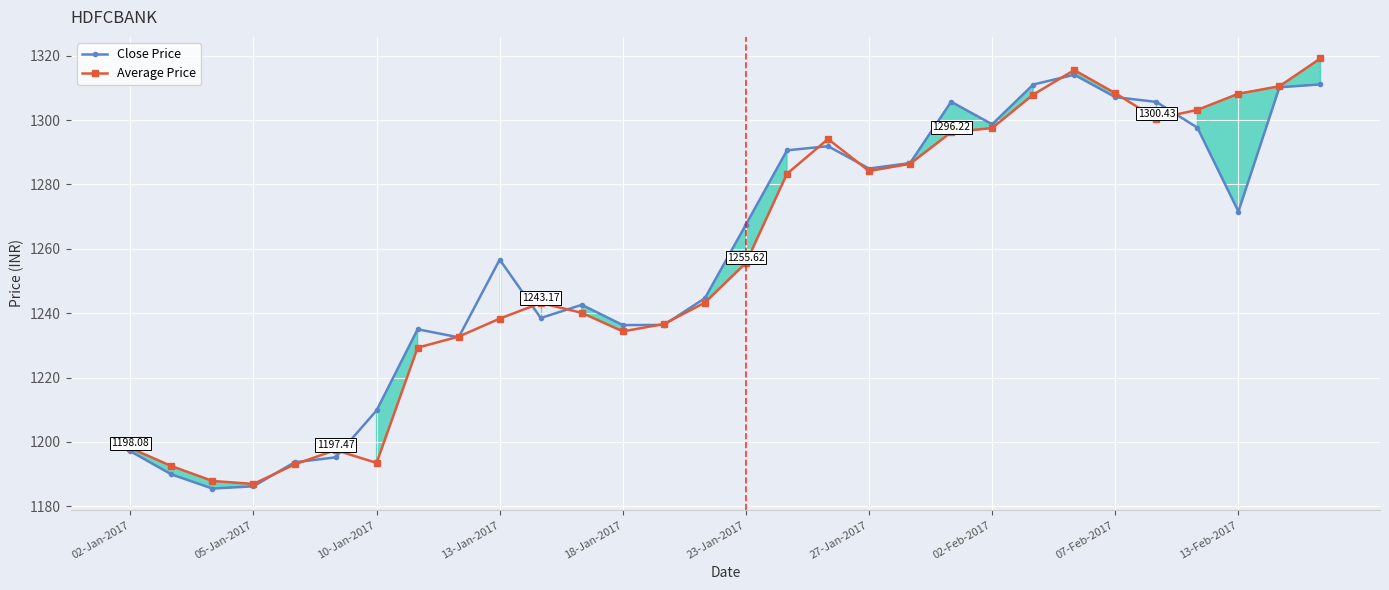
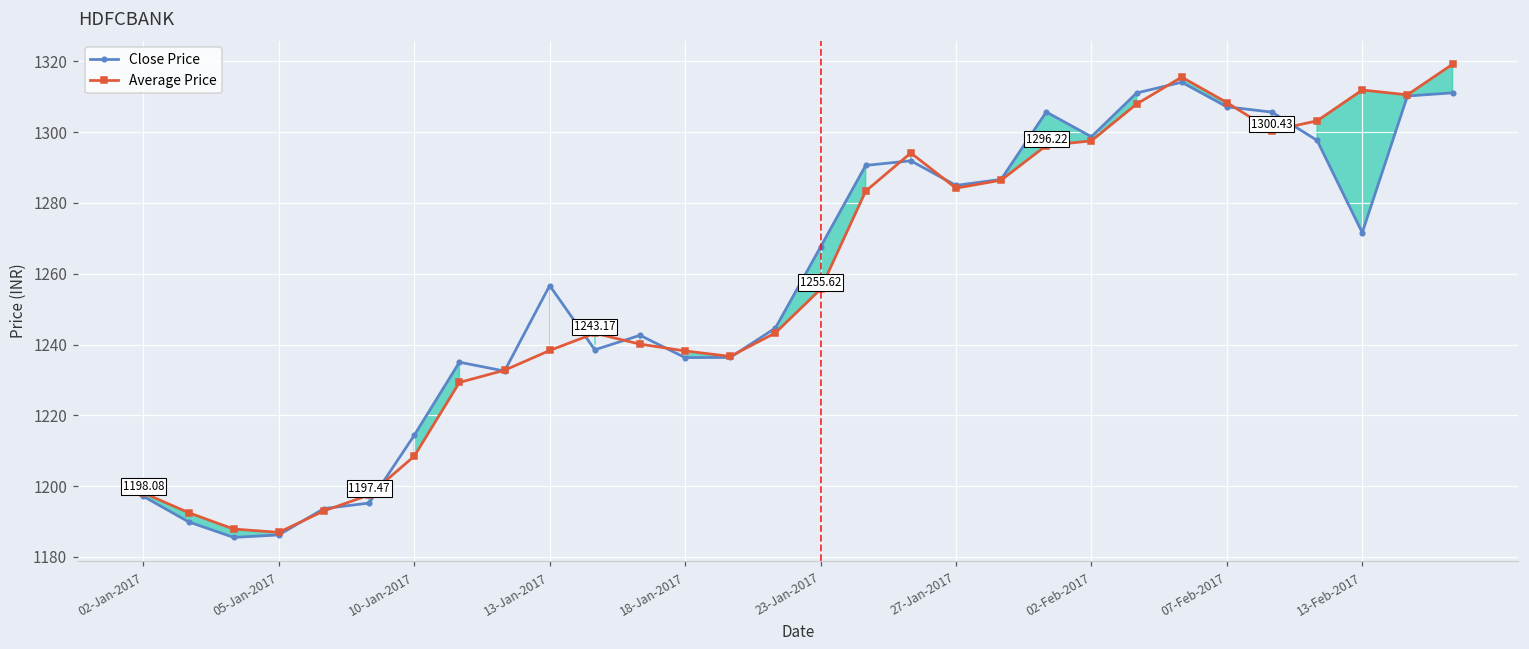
Close Price, 10-Jan-2017: 1210 -> 1214
Average Price, 10-Jan-2017: 1193 -> 1208
Average Price, 18-Jan-2017: 1234 -> 1238
Average Price, 13-Feb-2017: 1308 -> 1312
